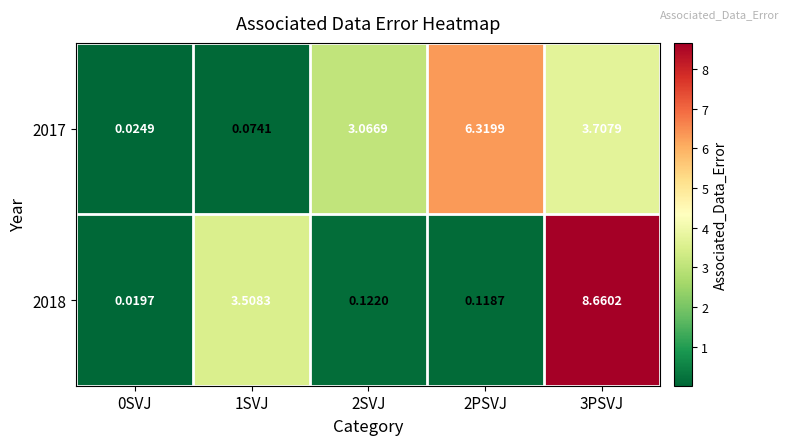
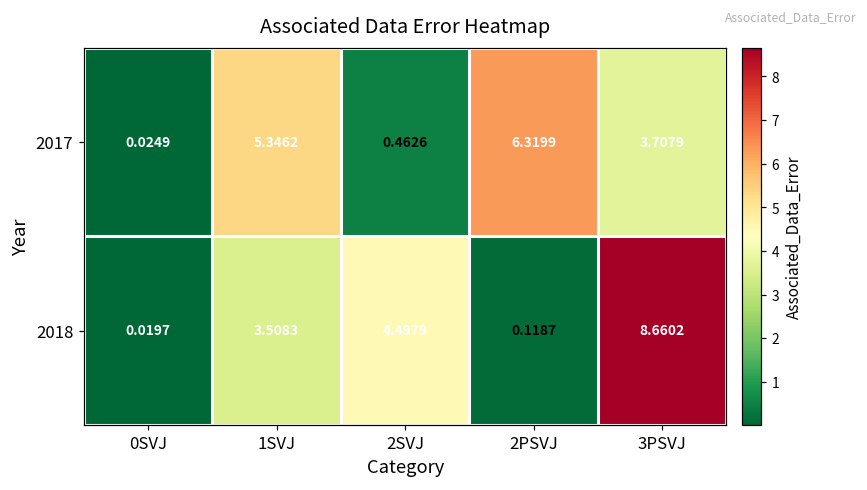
2017, 1SVJ: 0.0741 -> 5.3462
2017, 2SVJ: 3.0669 -> 0.4626
2018, 2SVJ: 0.1220 -> 4.4979
